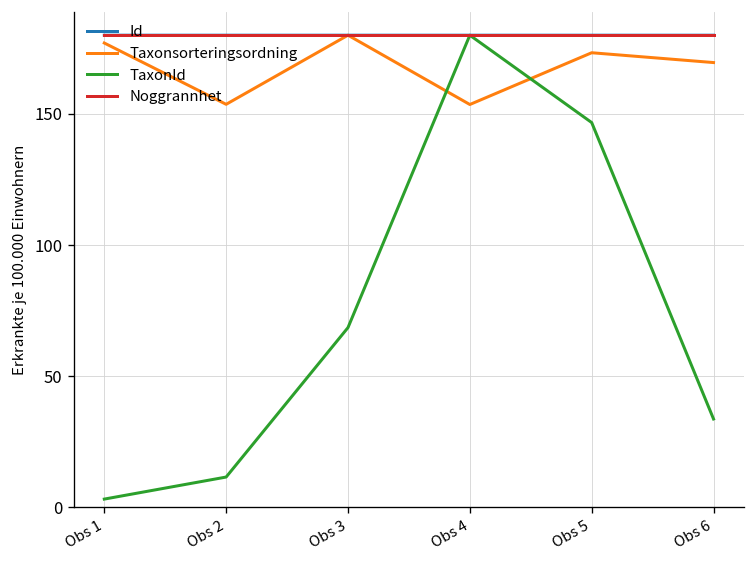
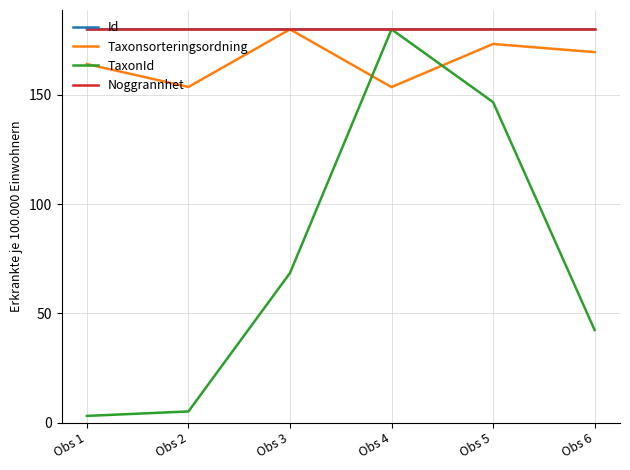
Taxonsorteringsordning, Obs 1: 177 -> 164
TaxonId, Obs 2: 12 -> 5
TaxonId, Obs 6: 34 -> 42
